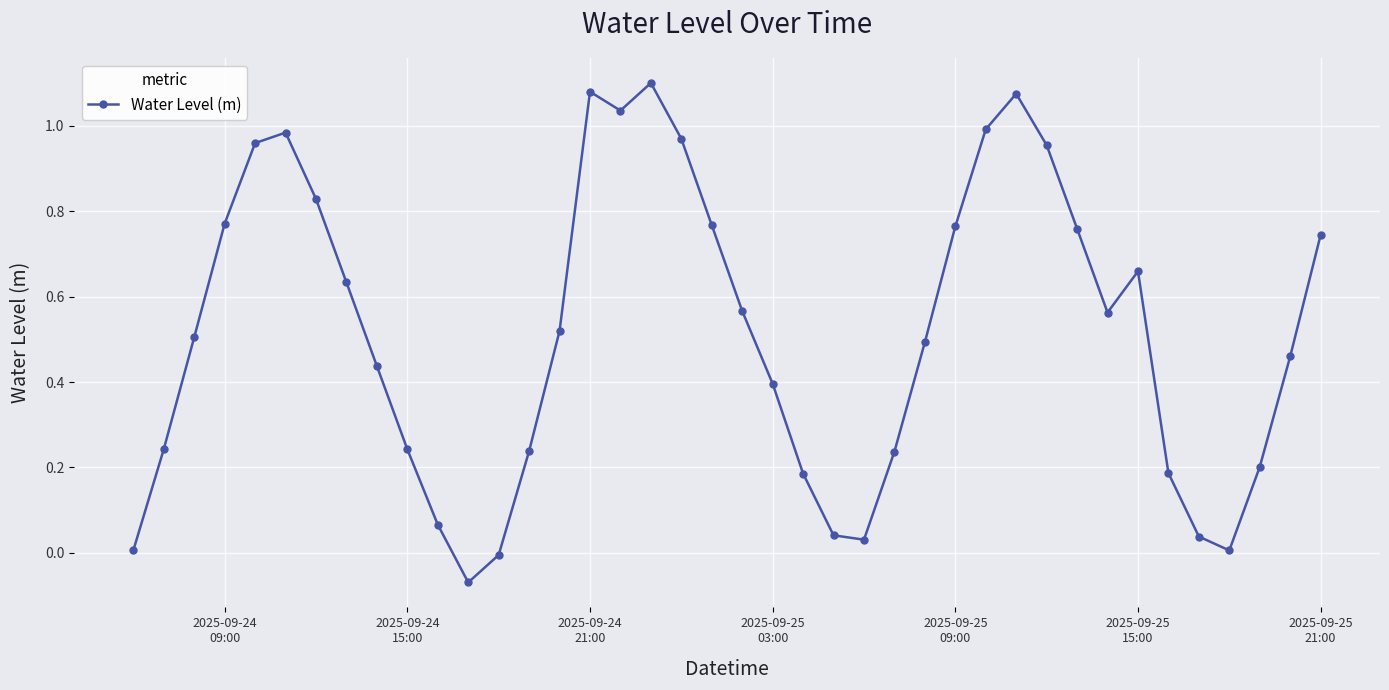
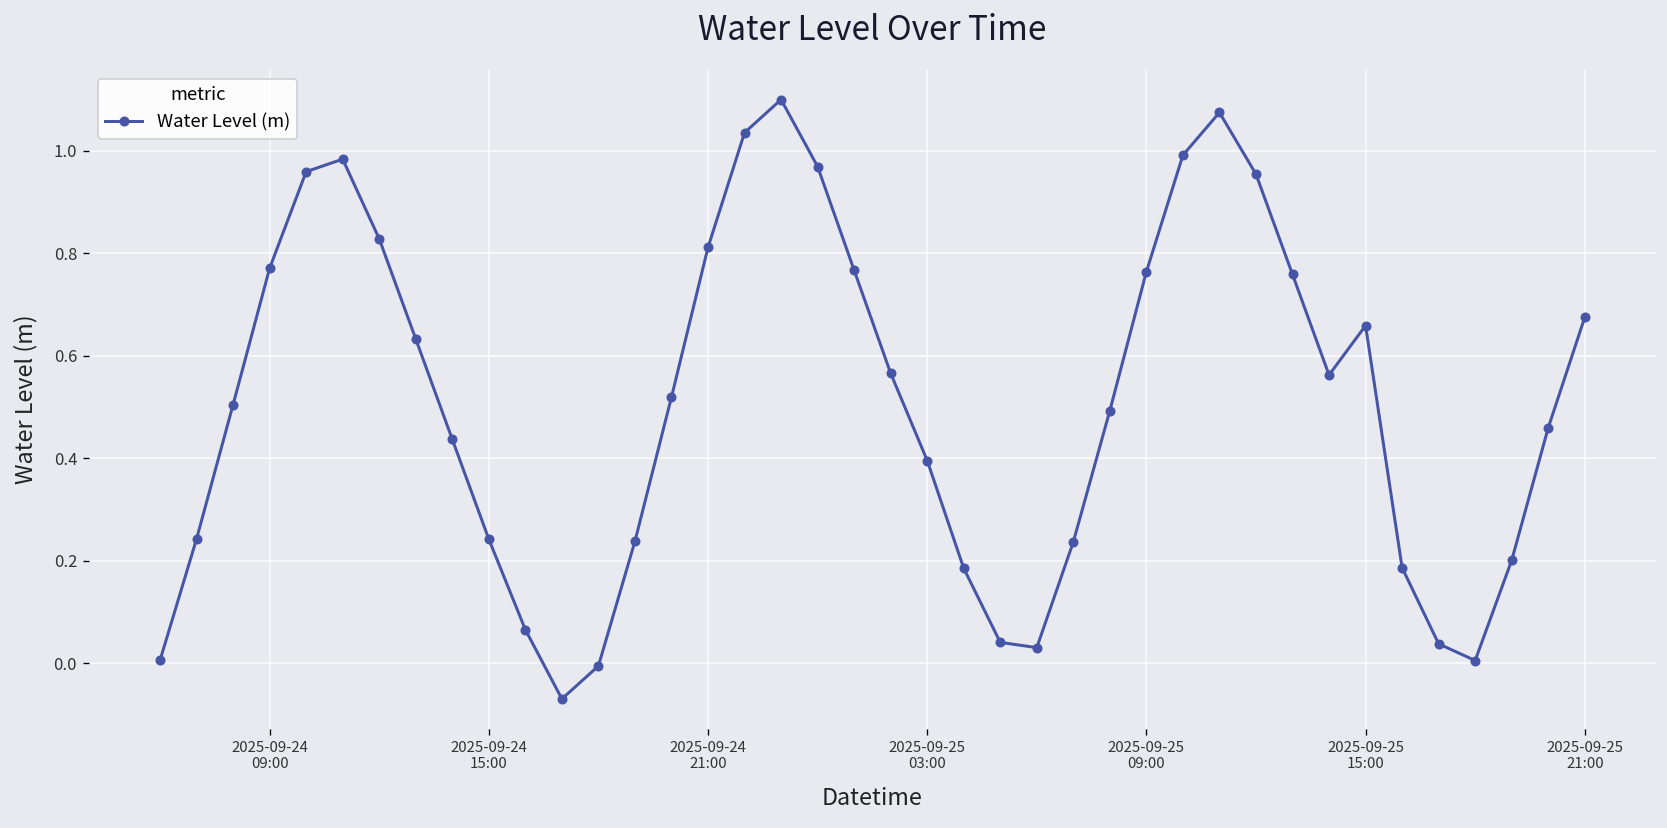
2025-09-24 21:00: 1.08 -> 0.81
2025-09-25 21:00: 0.74 -> 0.68
